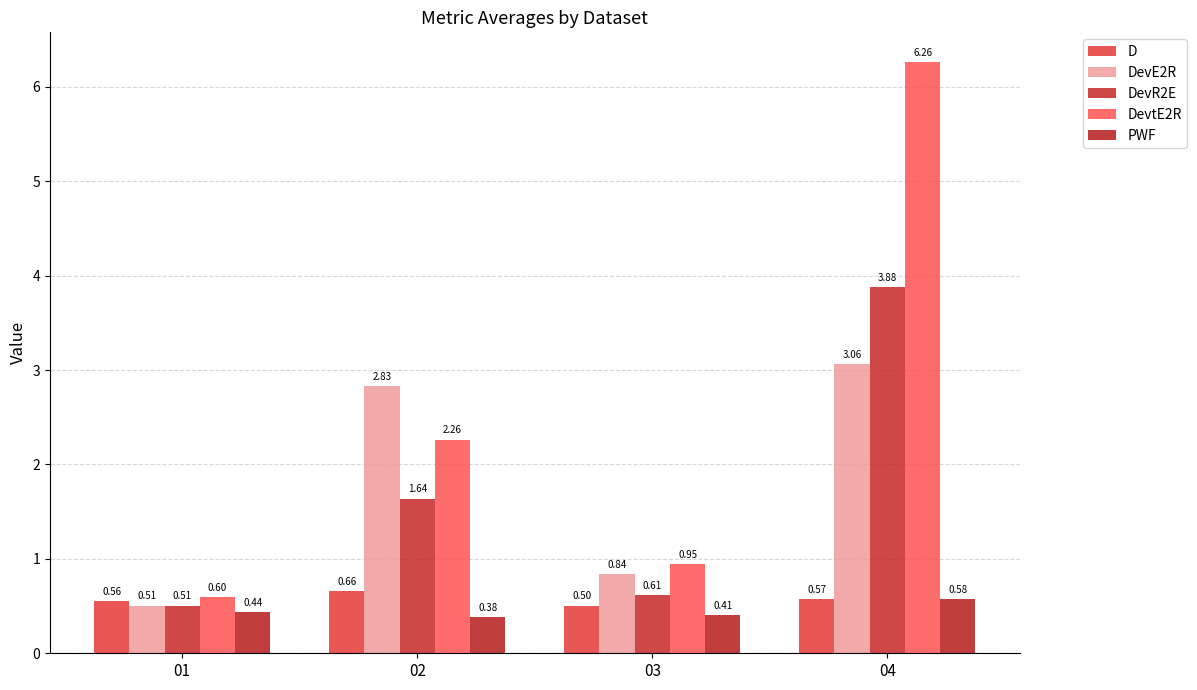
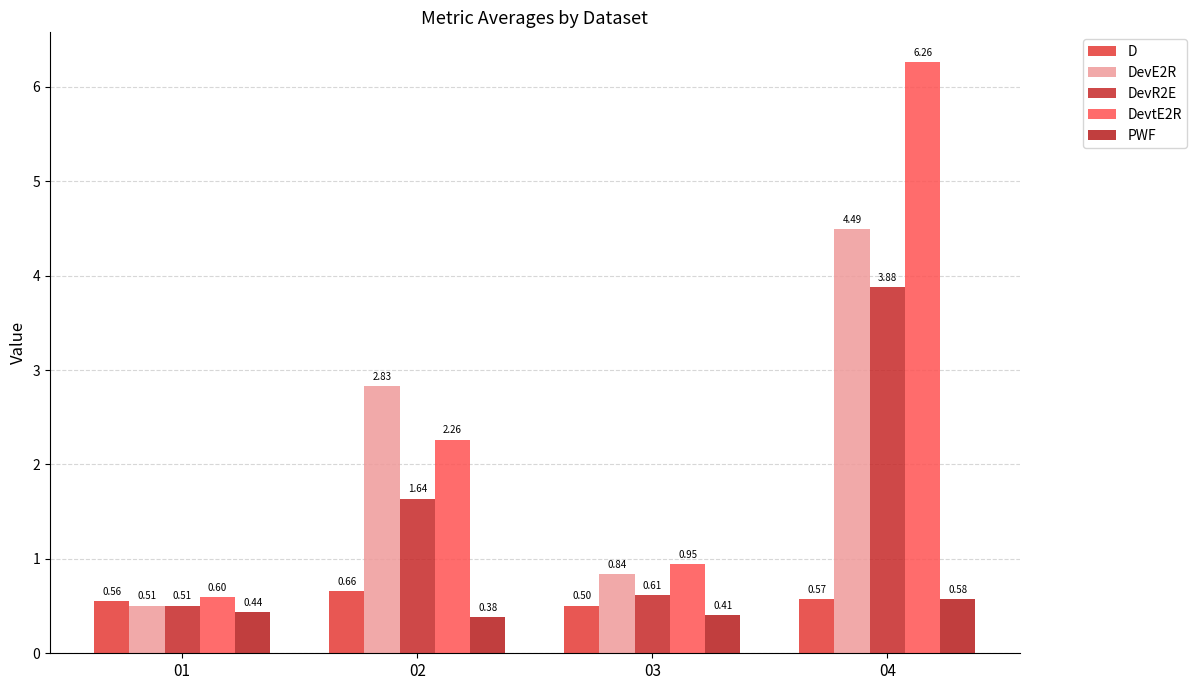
DevE2R, 04: 3.06 -> 4.49
